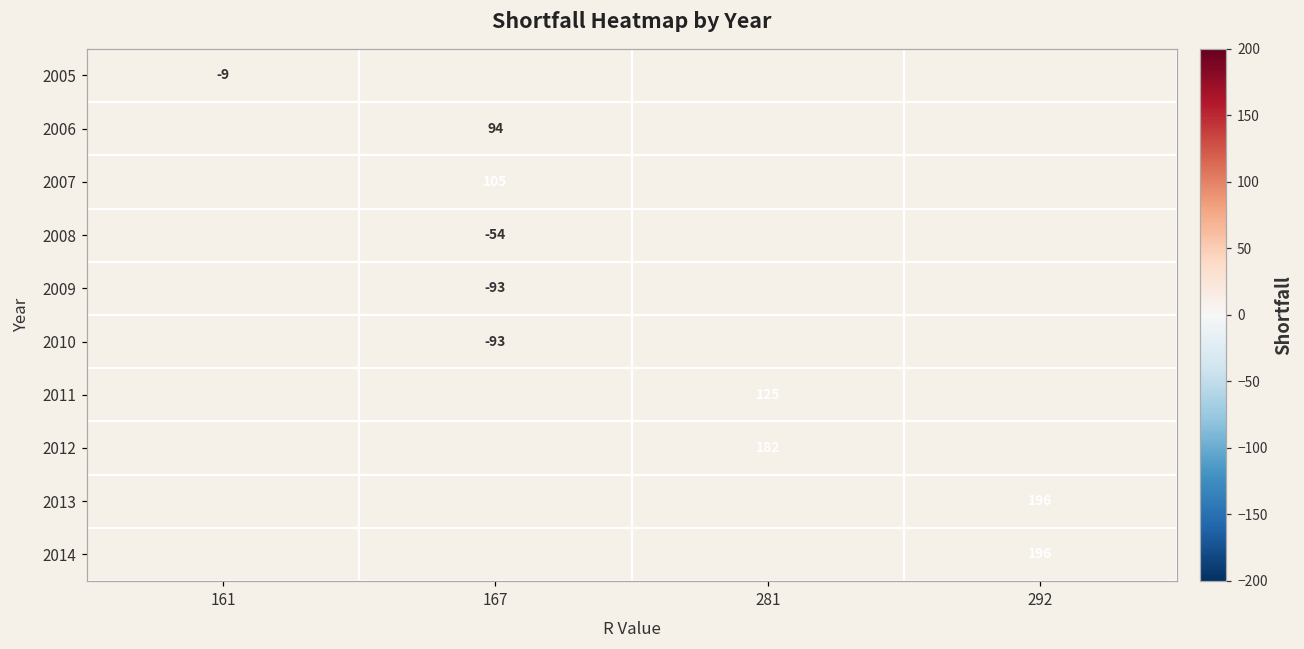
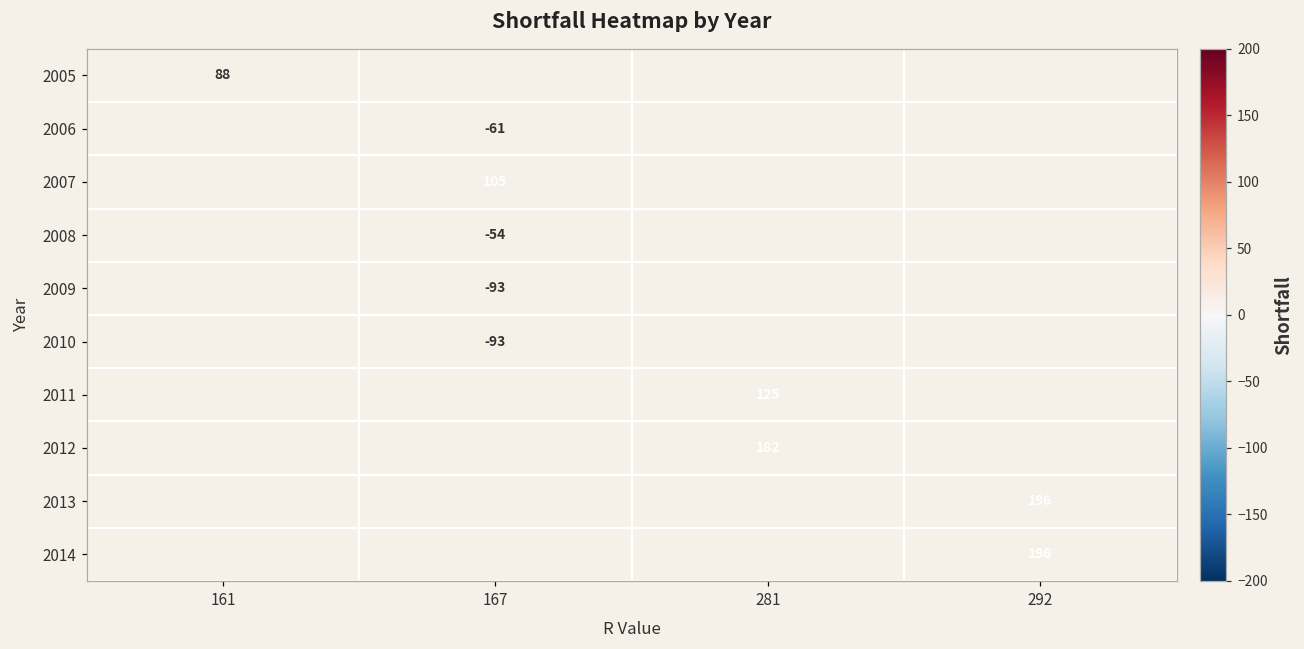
2005, 161: -9 -> 88
2006, 167: 94 -> -61
